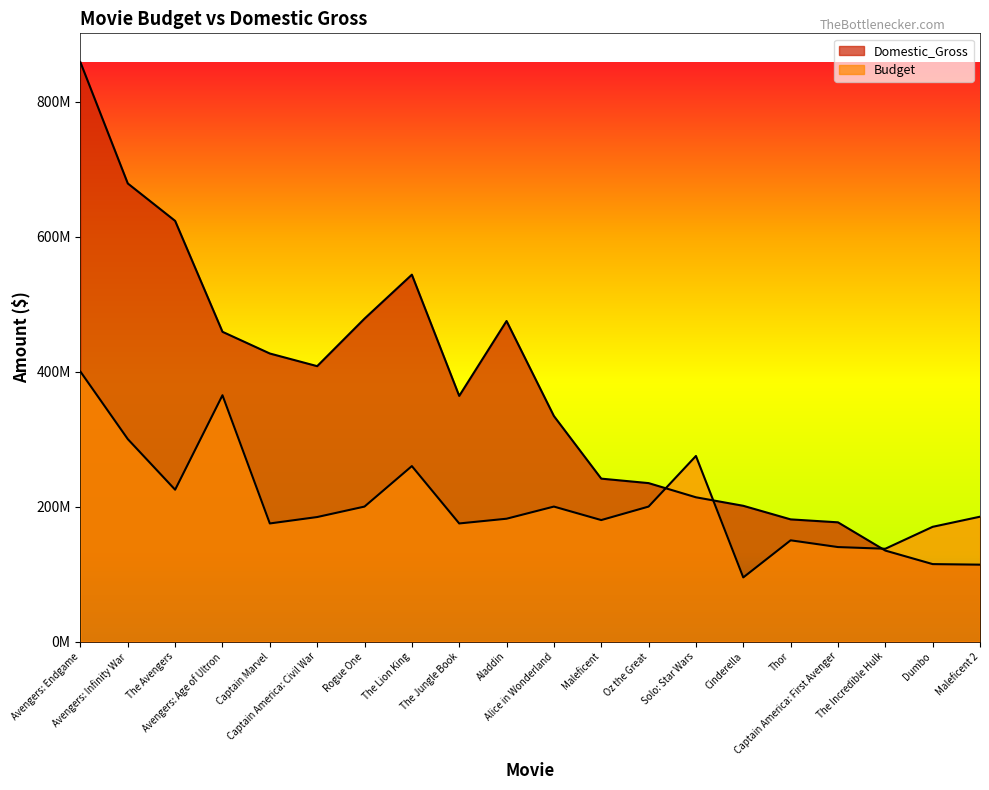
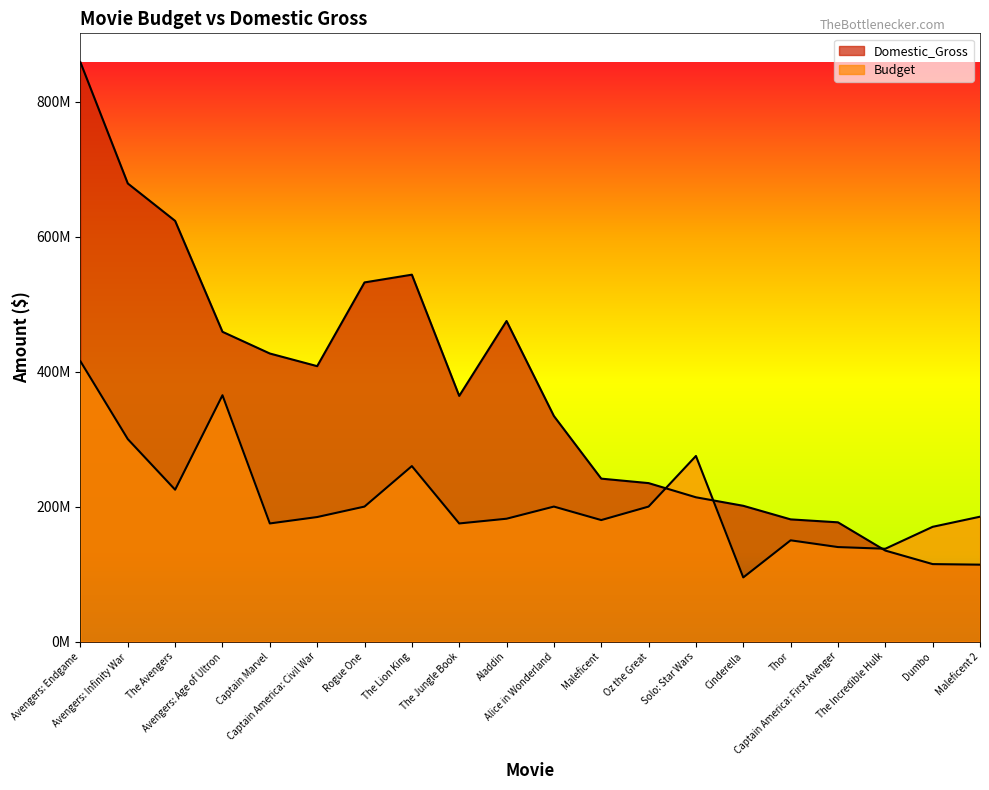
Budget, Avengers: Endgame: 400000000 -> 420000000
Domestic_Gross, Rogue One: 480000000 -> 530000000
